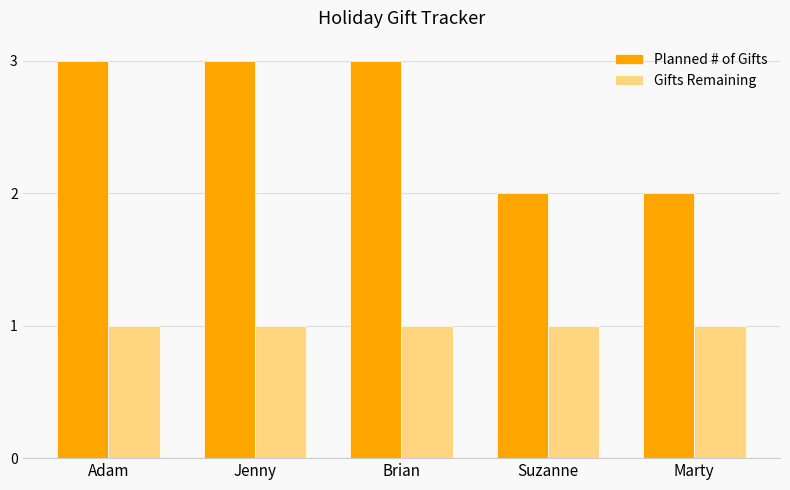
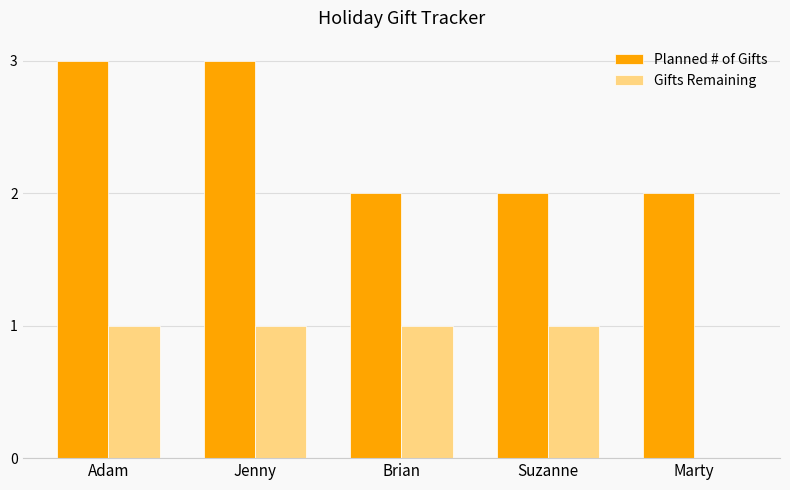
Planned # of Gifts, Brian: 3 -> 2
Gifts Remaining, Marty: 1 -> 0
